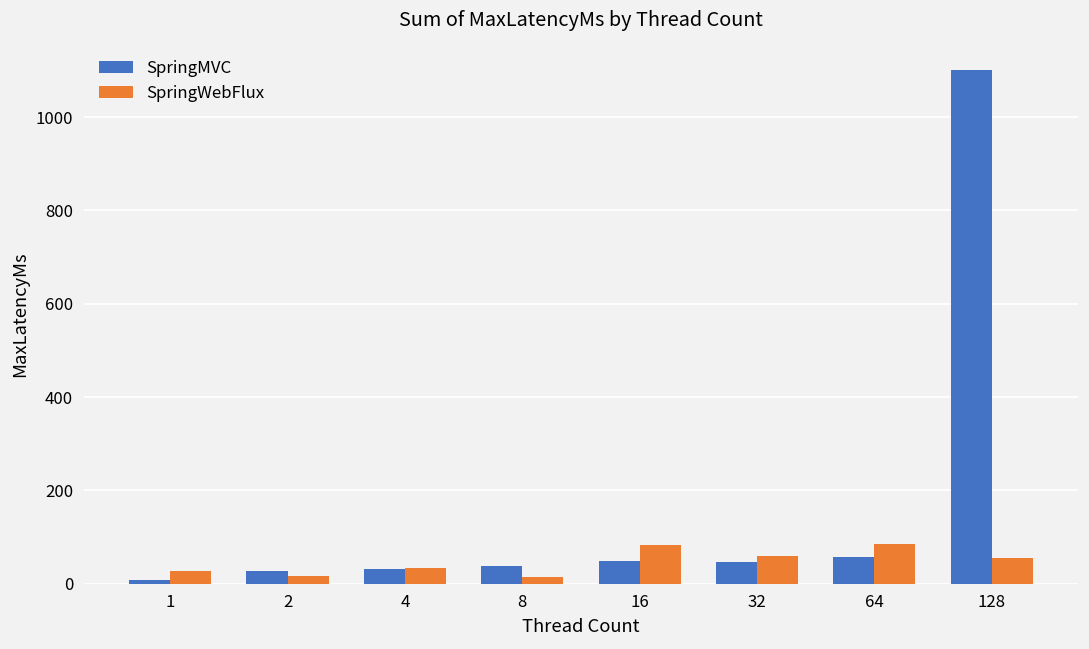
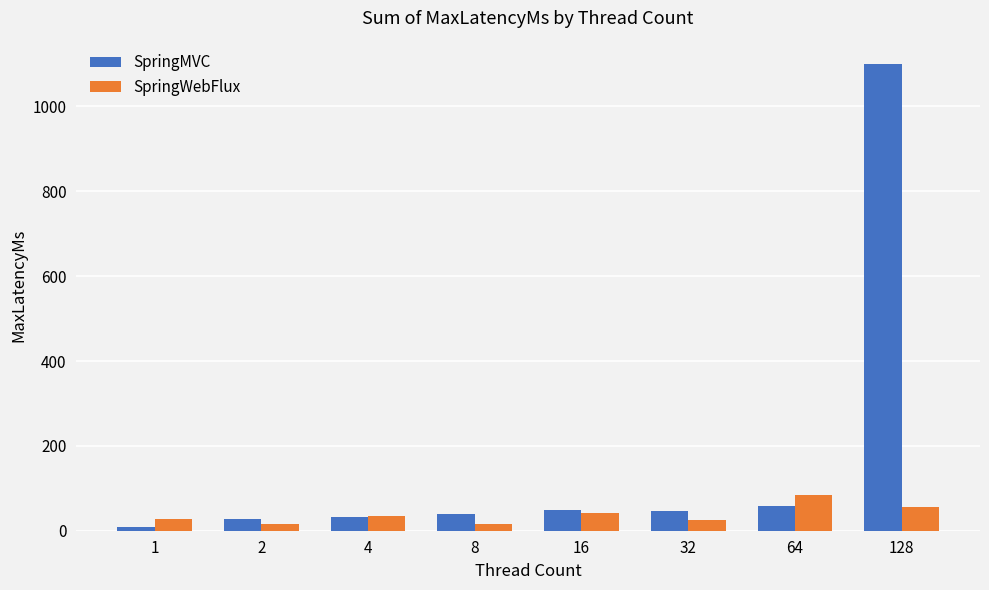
SpringWebFlux, 16: 80 -> 40
SpringWebFlux, 32: 60 -> 30
